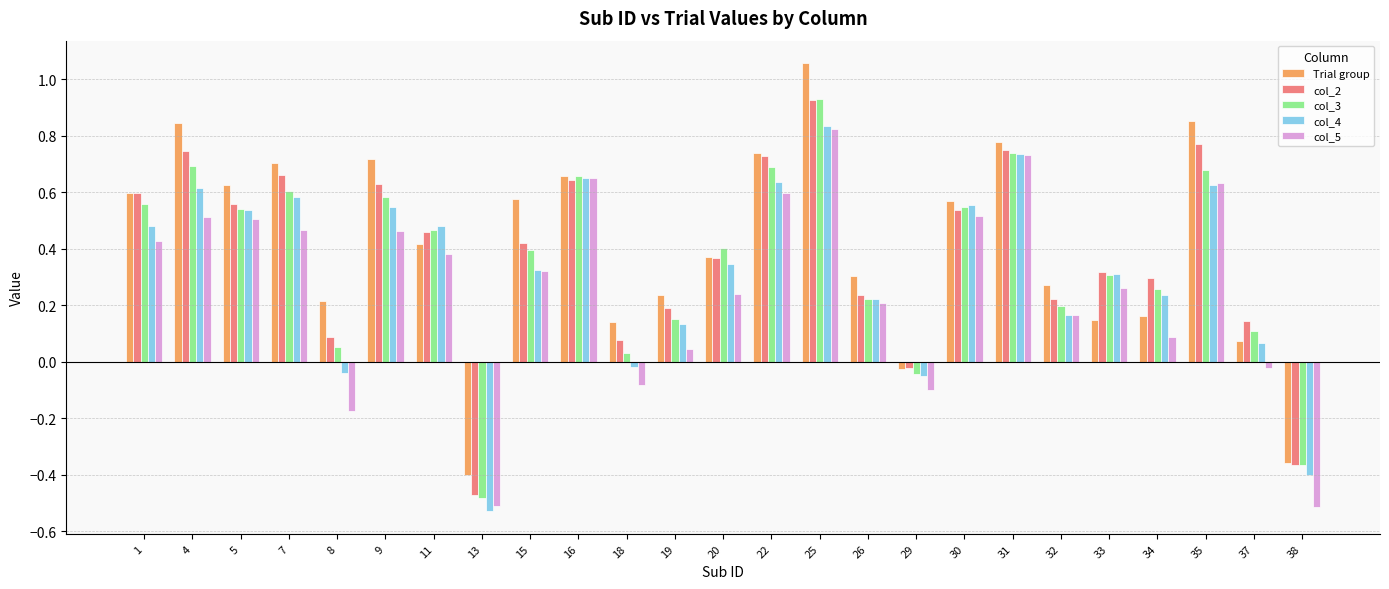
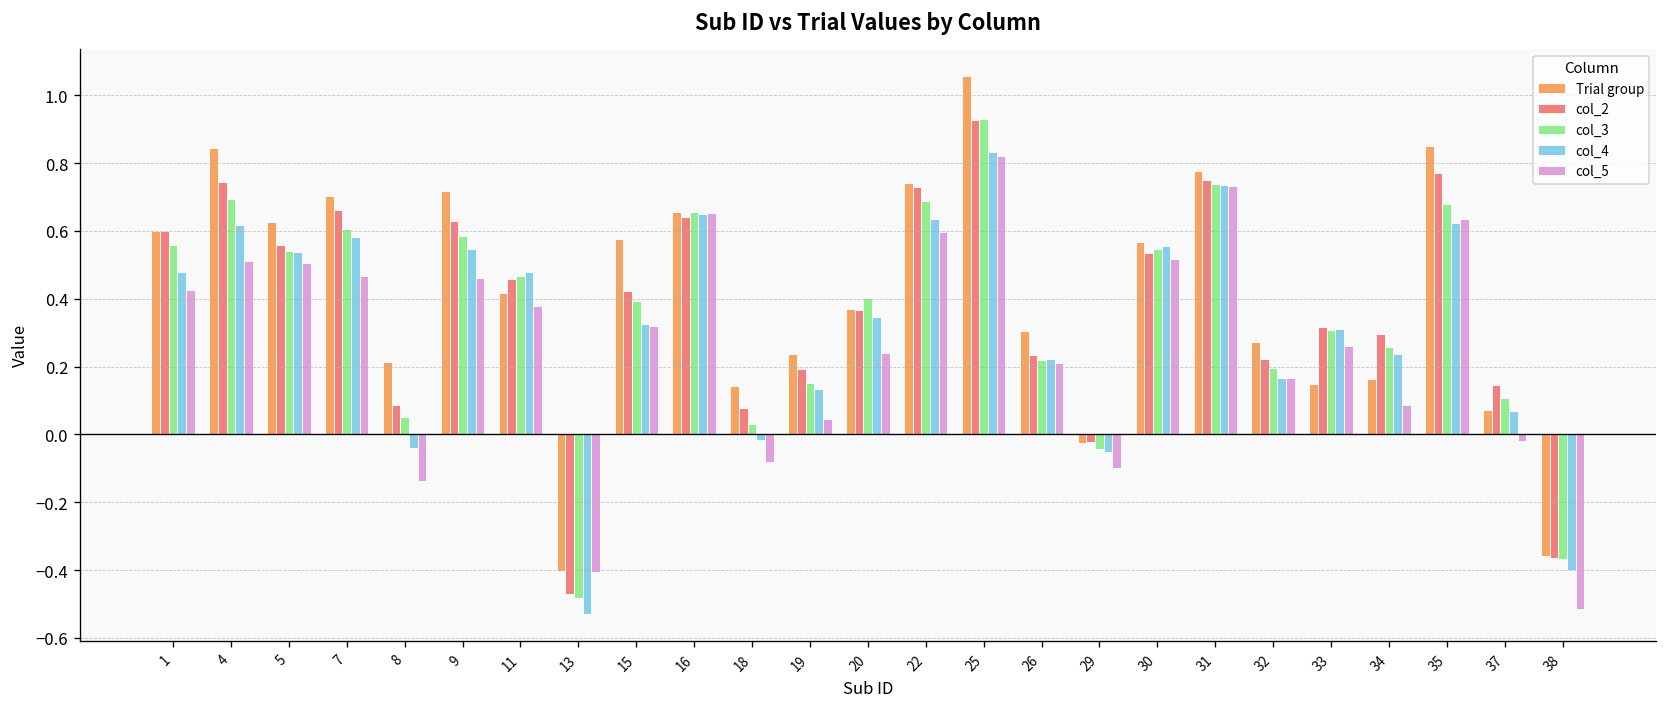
col_5, 8: -0.17 -> -0.14
col_5, 13: -0.51 -> -0.41
